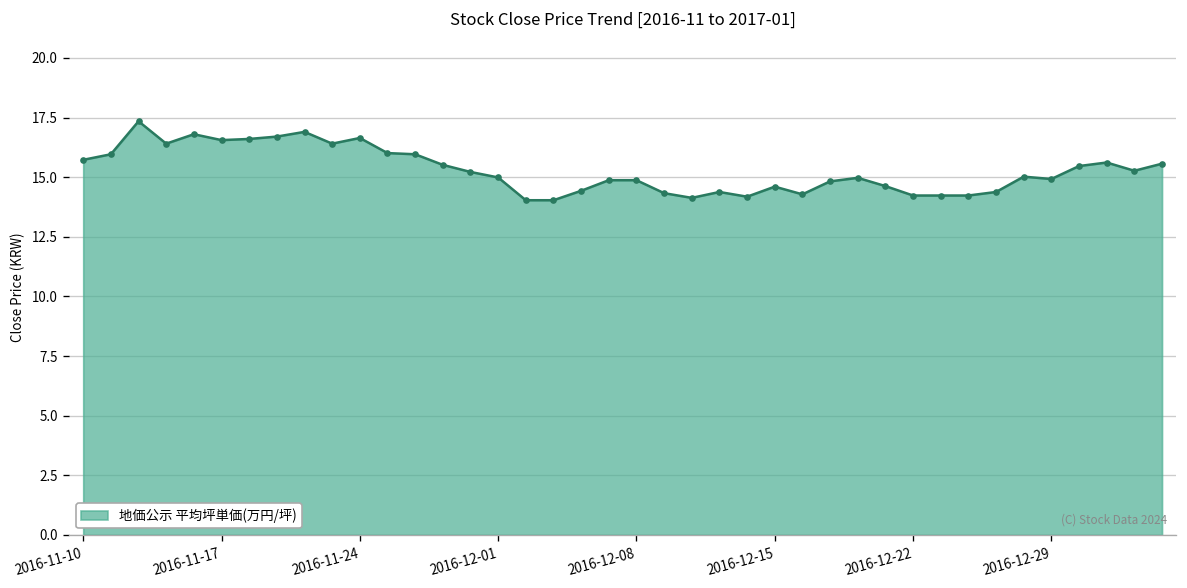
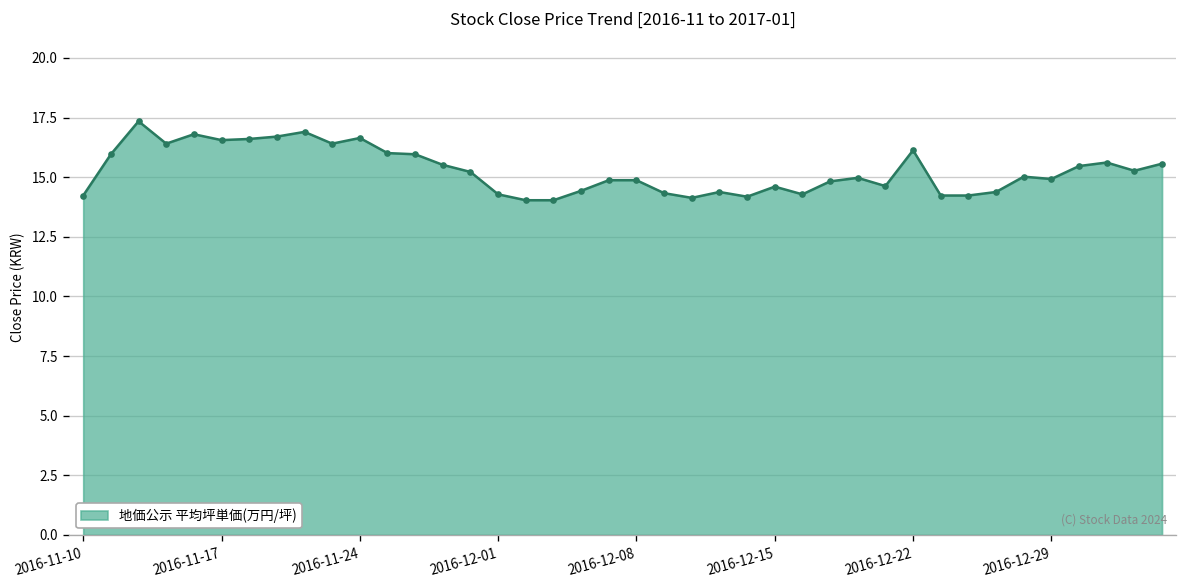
2016-11-10: 15.7 -> 14.2
2016-12-01: 15.0 -> 14.3
2016-12-22: 14.2 -> 16.1
